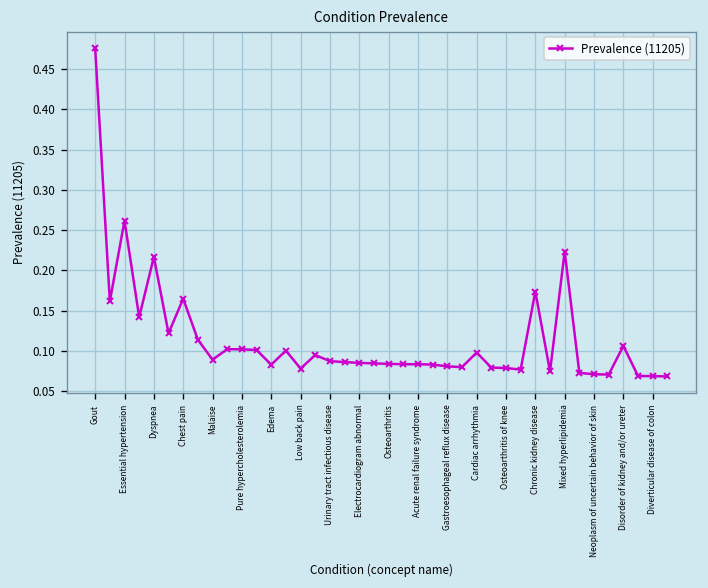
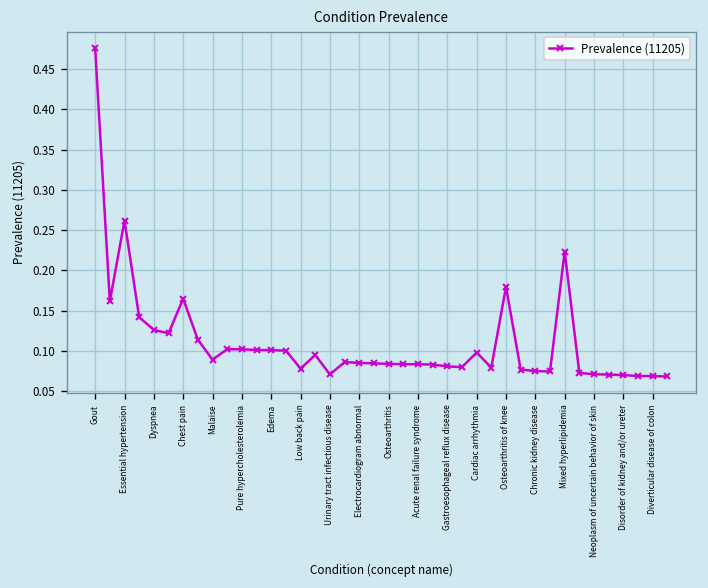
Dyspnea: 0.22 -> 0.13
Edema: 0.08 -> 0.10
Urinary tract infectious disease: 0.09 -> 0.07
Osteoarthritis of knee: 0.08 -> 0.18
Chronic kidney disease: 0.17 -> 0.08
Disorder of kidney and/or ureter: 0.11 -> 0.07
